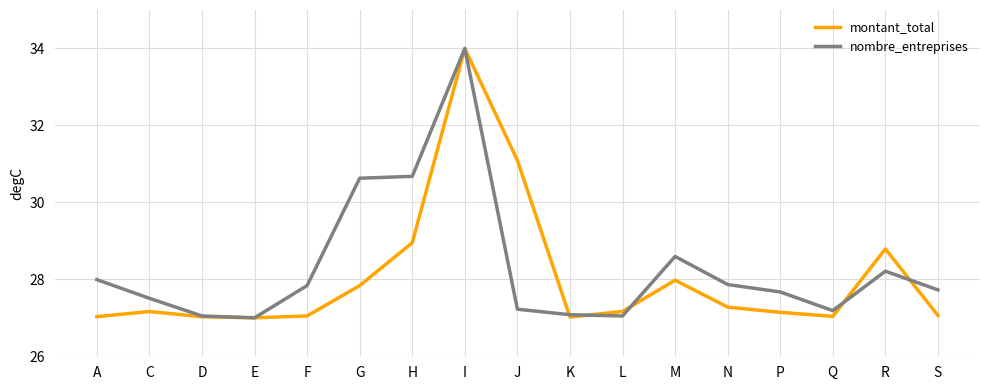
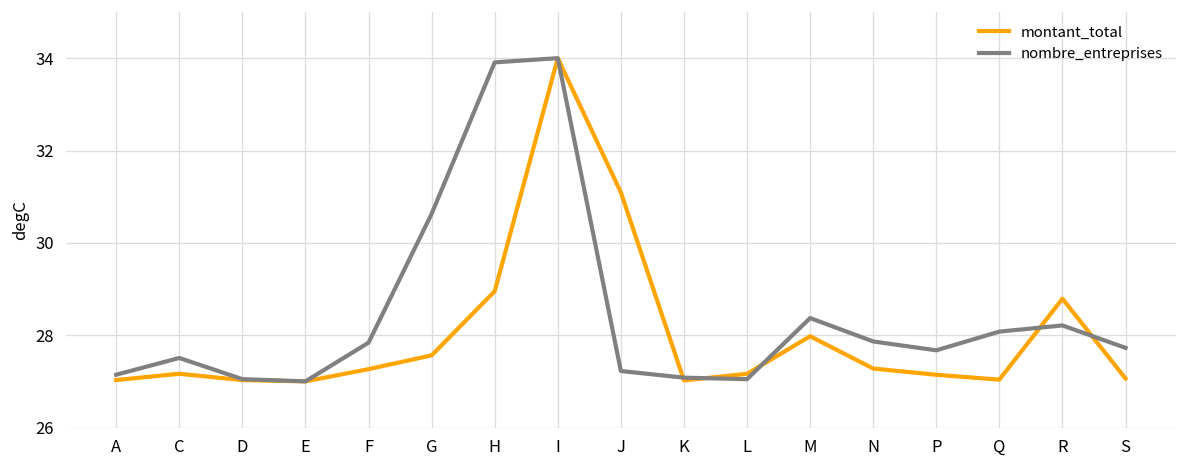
nombre_entreprises, A: 28.0 -> 27.1
montant_total, F: 27.0 -> 27.3
montant_total, G: 27.8 -> 27.6
nombre_entreprises, H: 30.7 -> 33.9
nombre_entreprises, M: 28.6 -> 28.4
nombre_entreprises, Q: 27.2 -> 28.1
